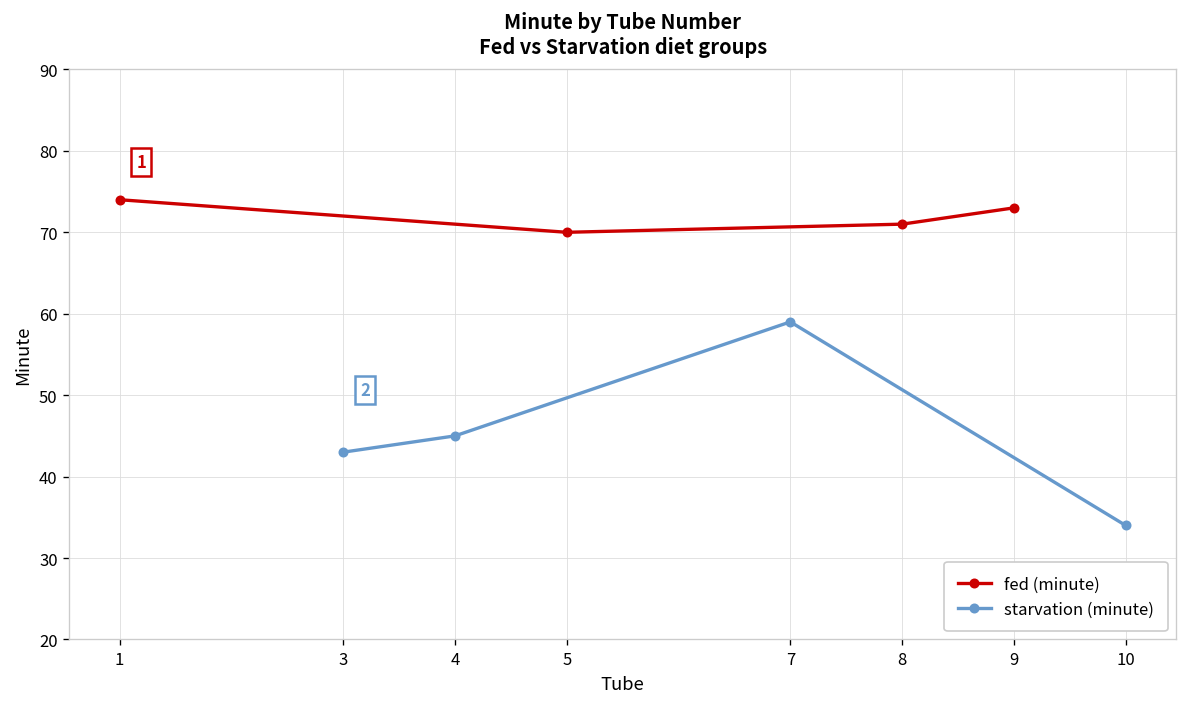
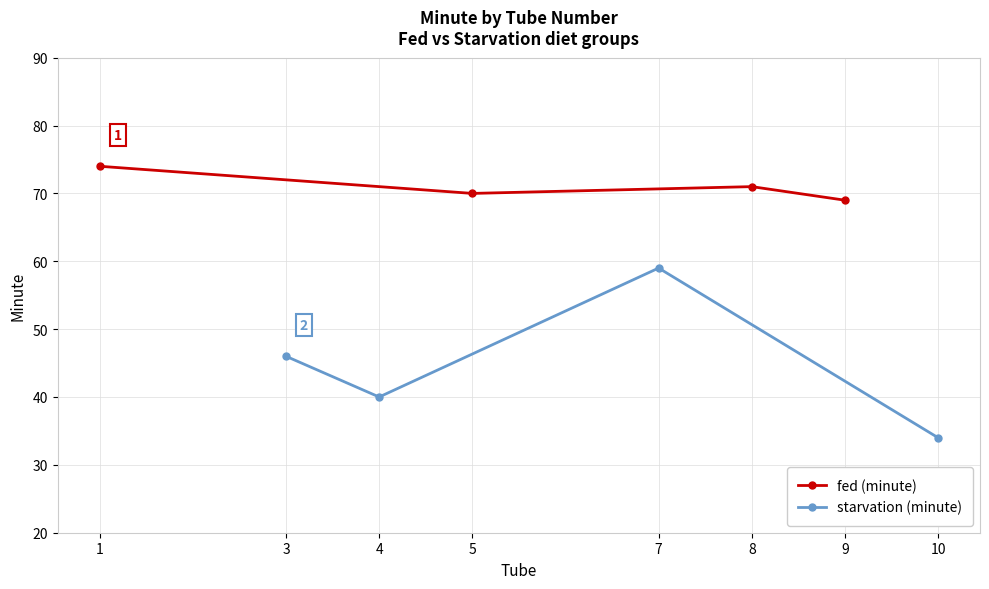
starvation (minute), 3: 43 -> 46
starvation (minute), 4: 45 -> 40
fed (minute), 9: 73 -> 69
